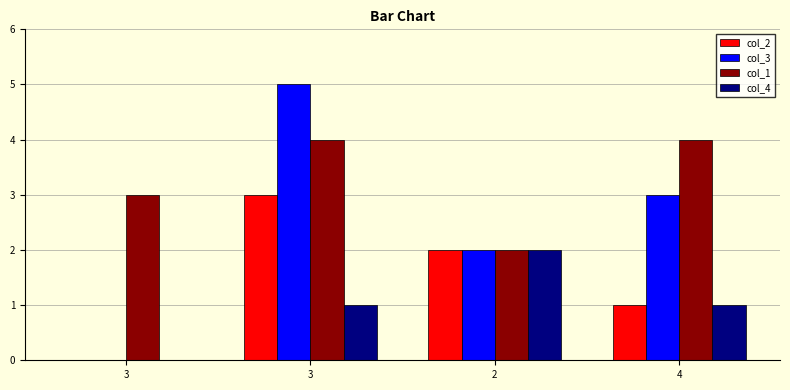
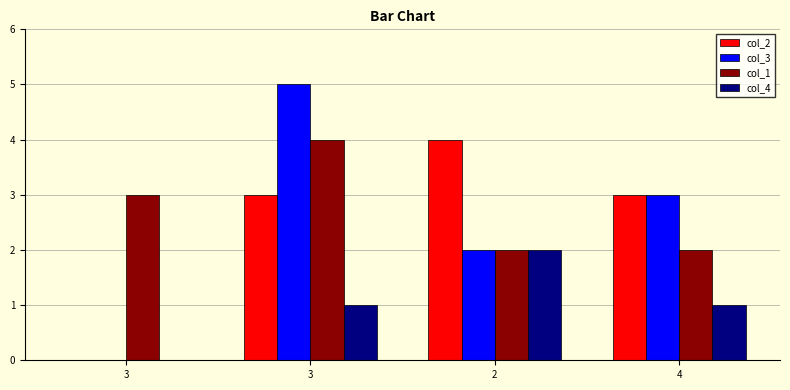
col_2, 2: 2 -> 4
col_2, 4: 1 -> 3
col_1, 4: 4 -> 2
